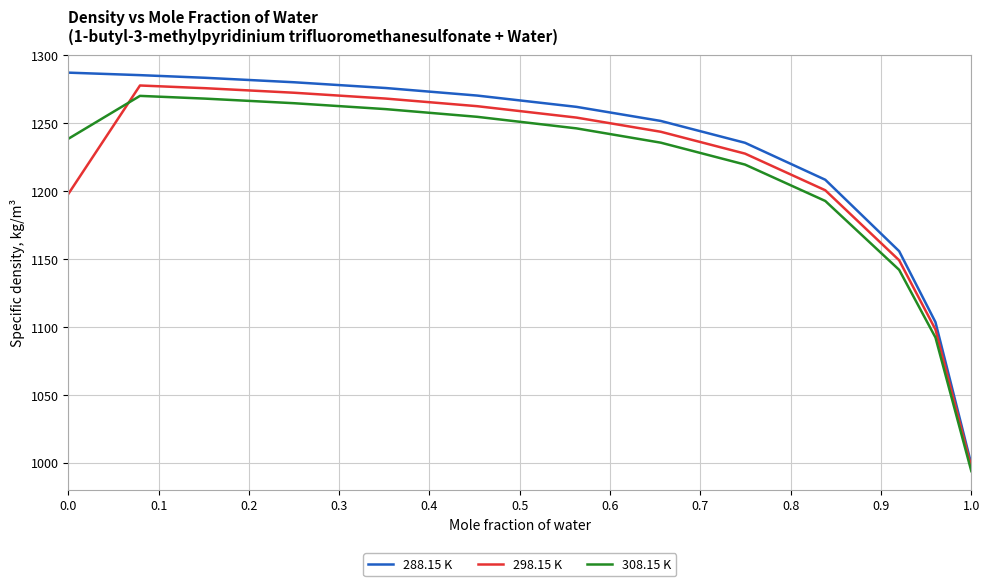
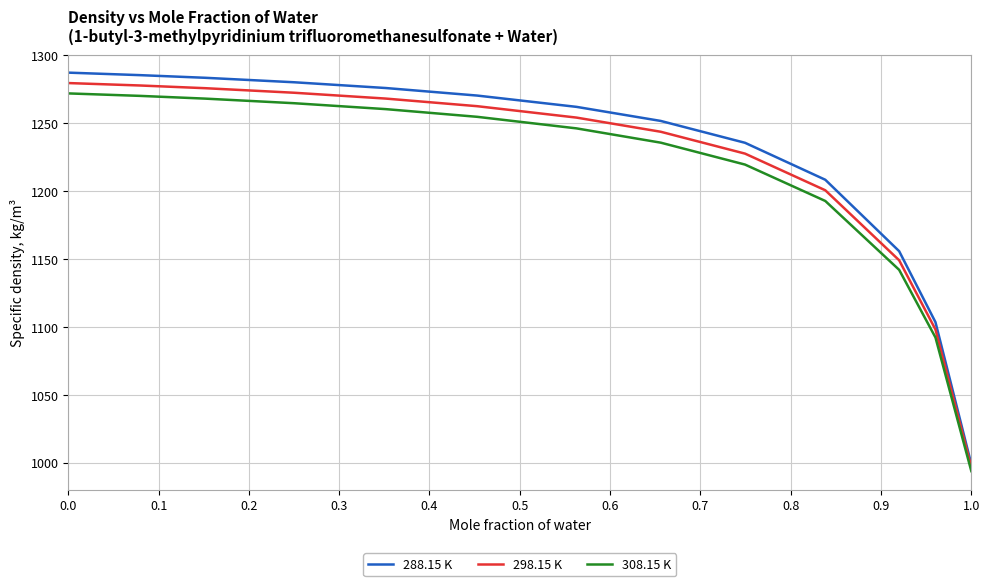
298.15 K, 0.0: 1198 -> 1279
308.15 K, 0.0: 1238 -> 1272
